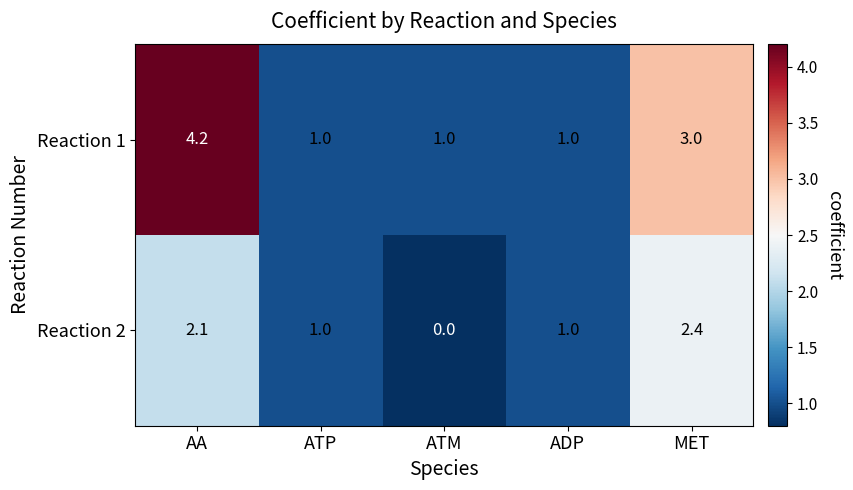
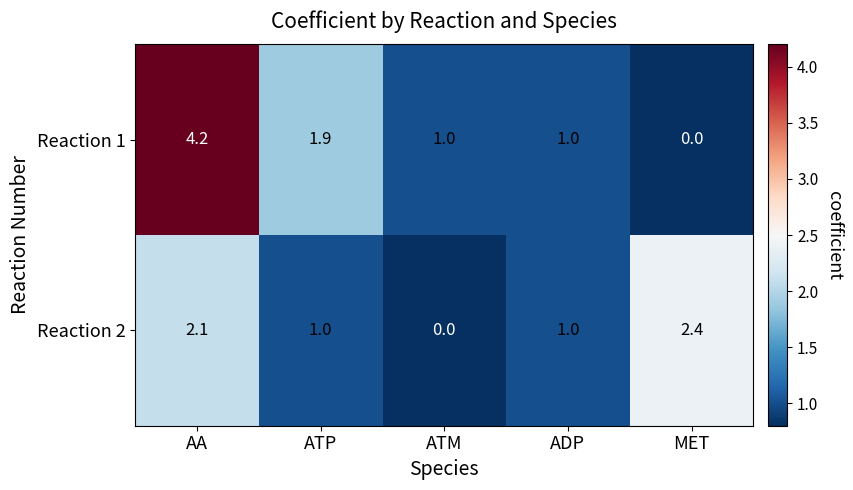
Reaction 1, ATP: 1.0 -> 1.9
Reaction 1, MET: 3.0 -> 0.0
